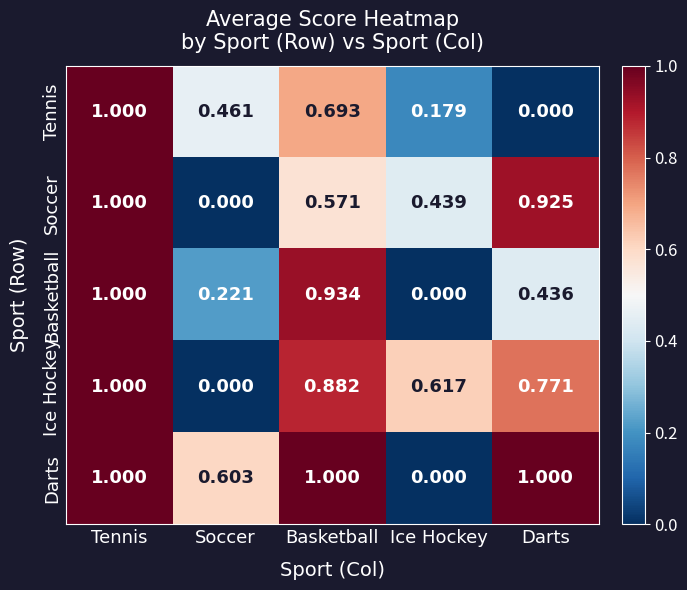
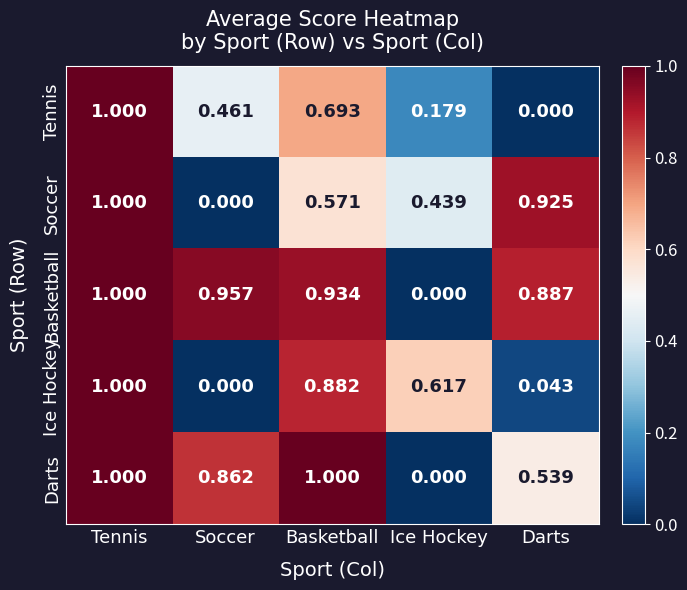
Basketball, Soccer: 0.221 -> 0.957
Basketball, Darts: 0.436 -> 0.887
Ice Hockey, Darts: 0.771 -> 0.043
Darts, Soccer: 0.603 -> 0.862
Darts, Darts: 1.000 -> 0.539
